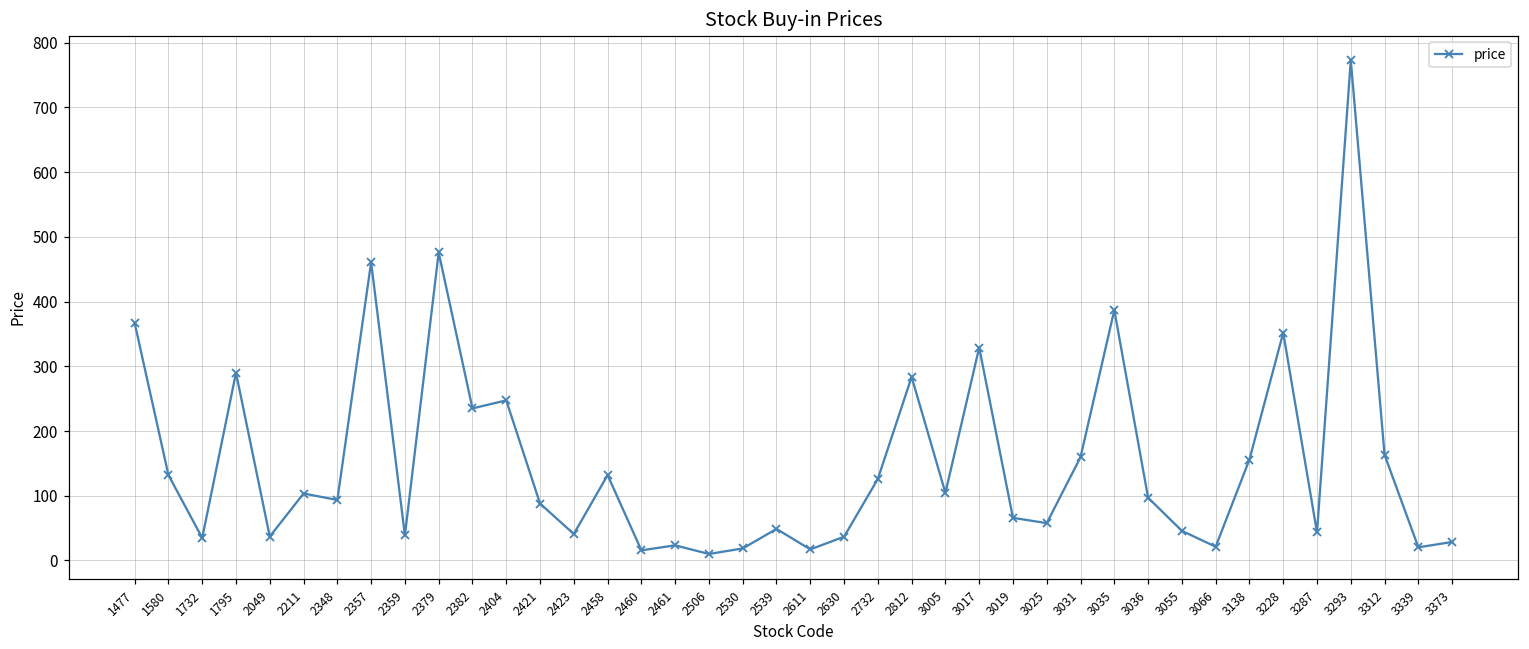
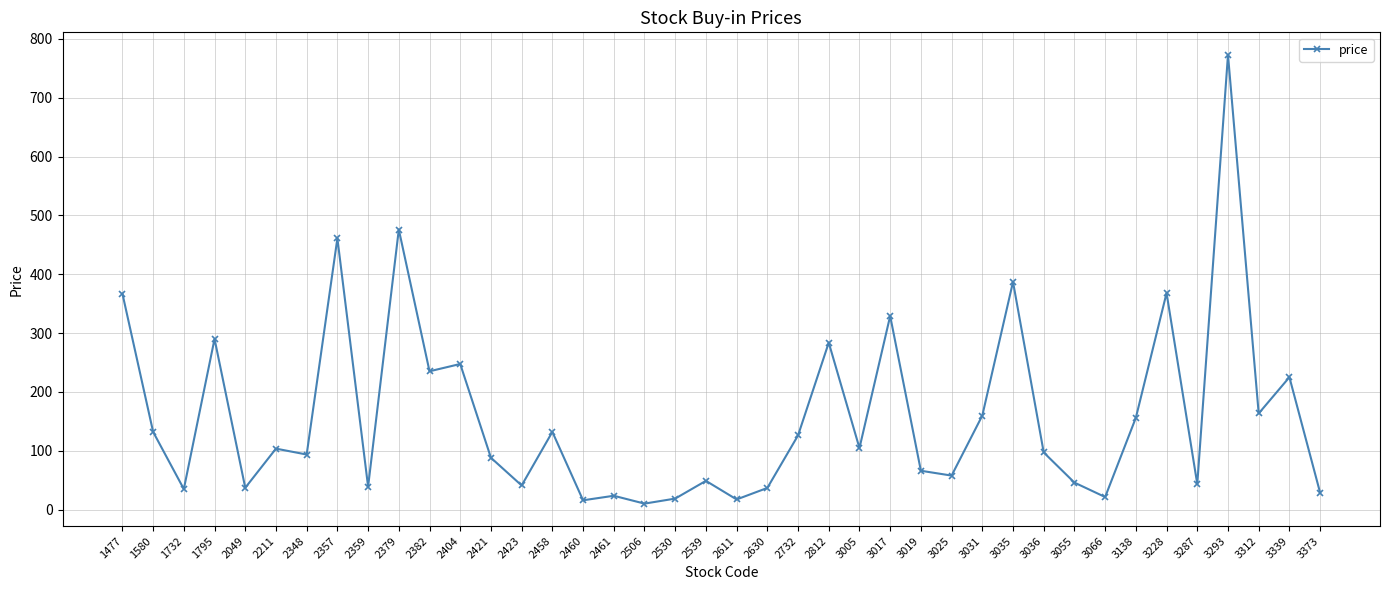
3228: 350 -> 370
3339: 20 -> 220
